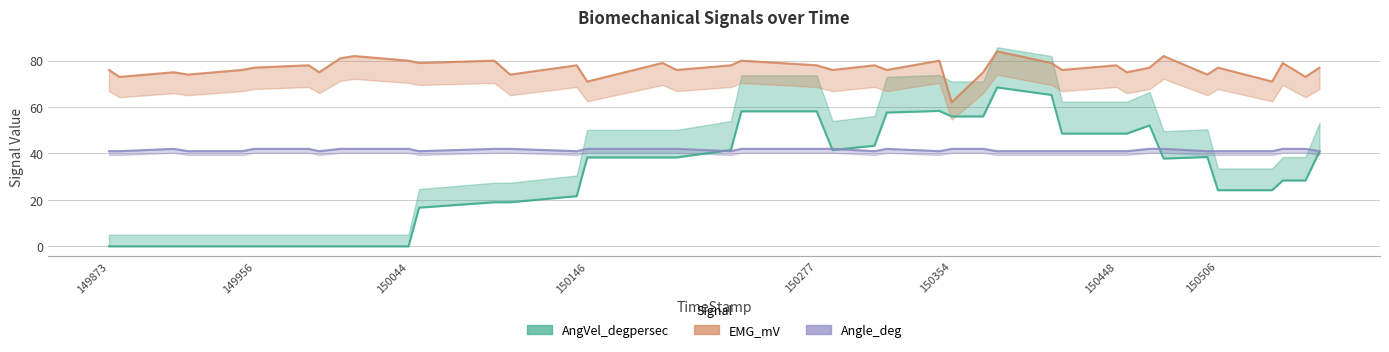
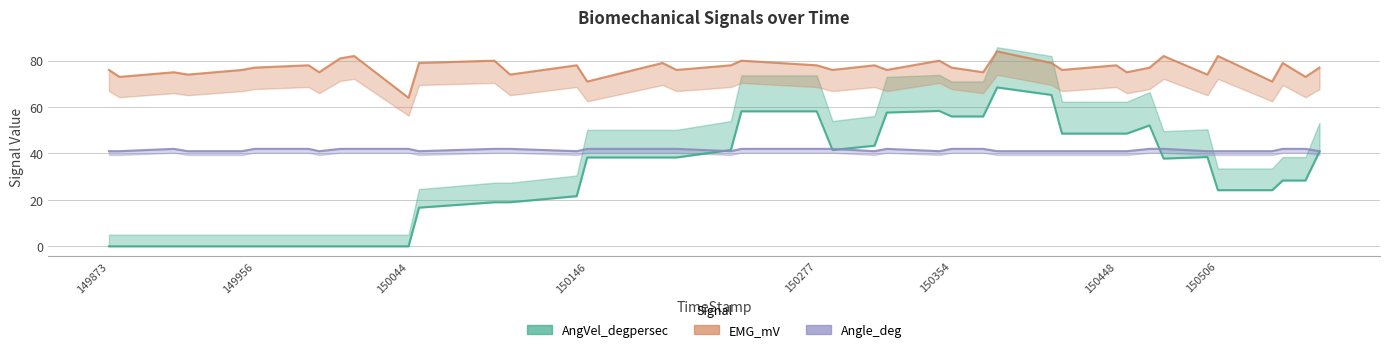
EMG_mV, 150044: 80 -> 64
EMG_mV, 150354: 62 -> 77
EMG_mV, 150506: 77 -> 82
